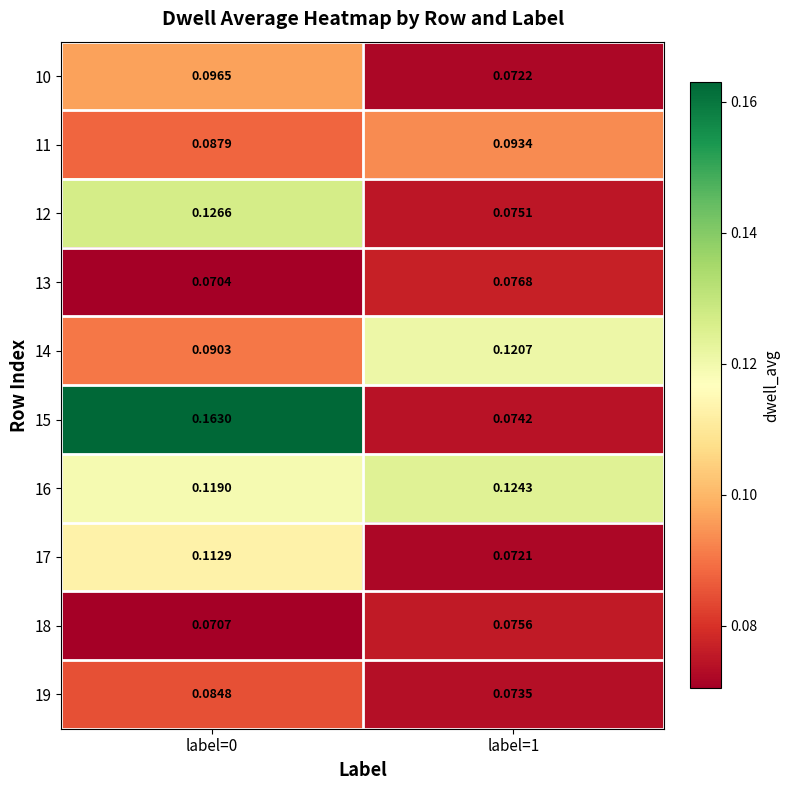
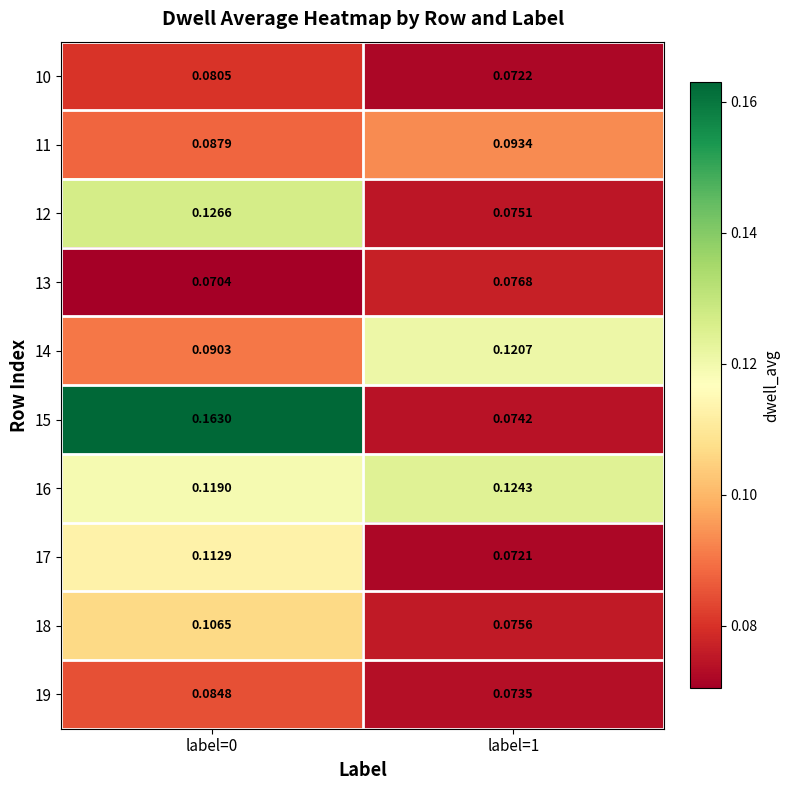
10, label=0: 0.0965 -> 0.0805
18, label=0: 0.0707 -> 0.1065
